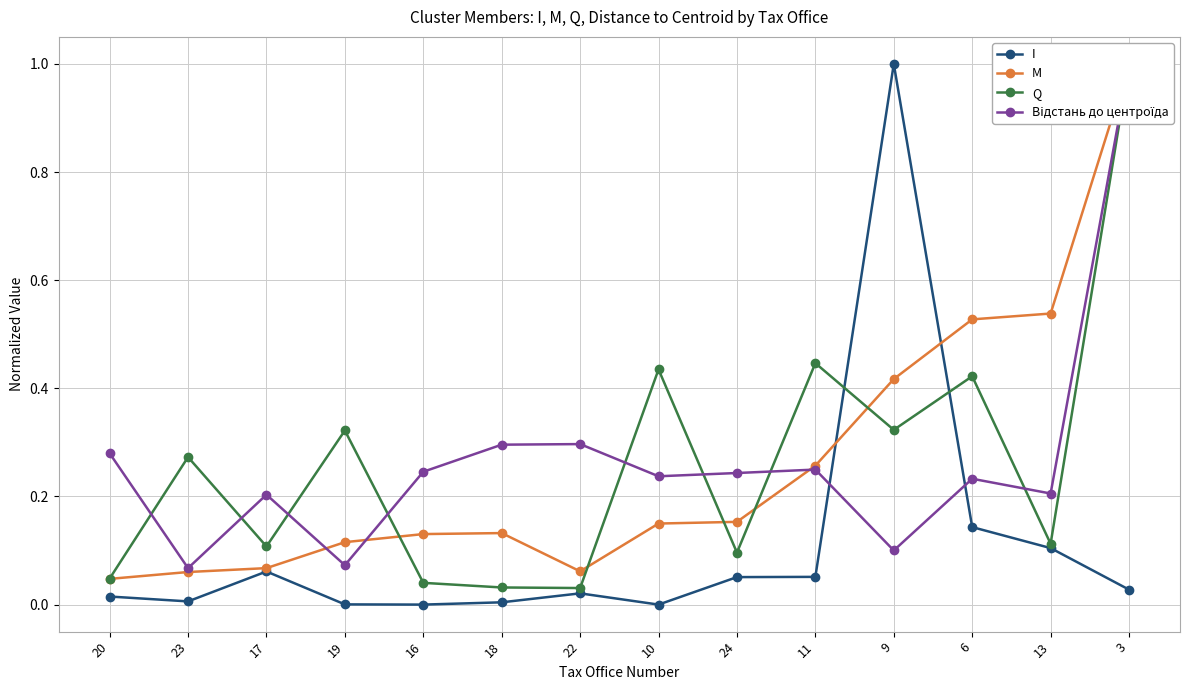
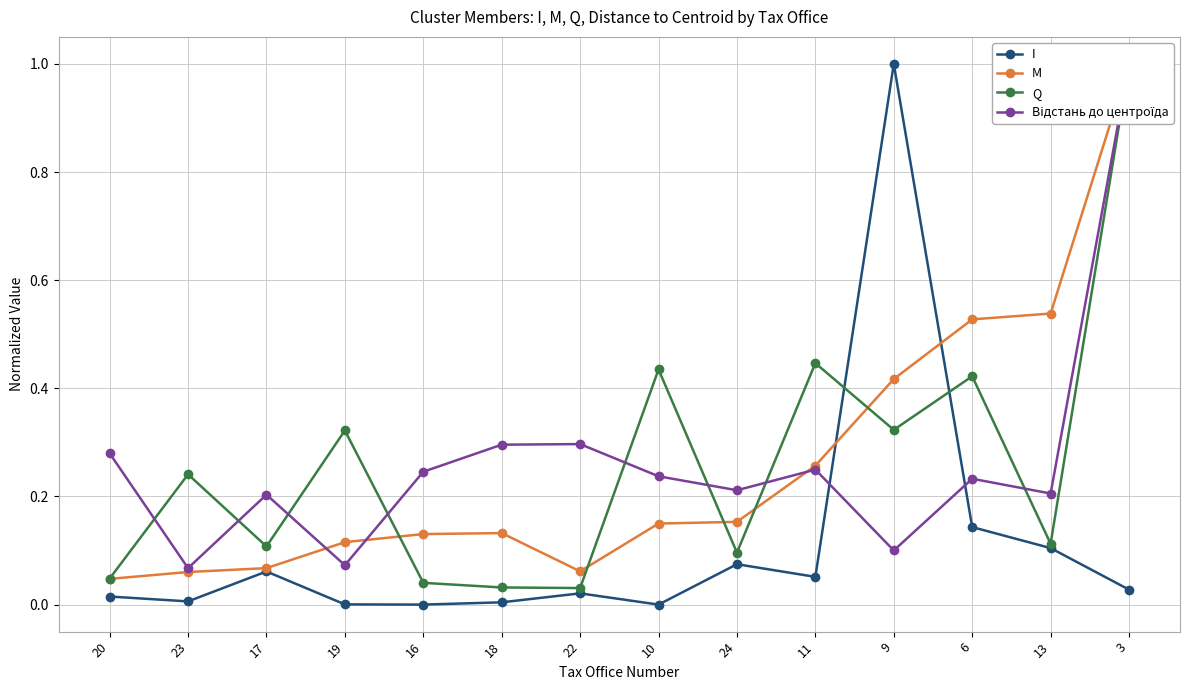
Q, 23: 0.27 -> 0.24
I, 24: 0.05 -> 0.07
Відстань до центроїда, 24: 0.24 -> 0.21
